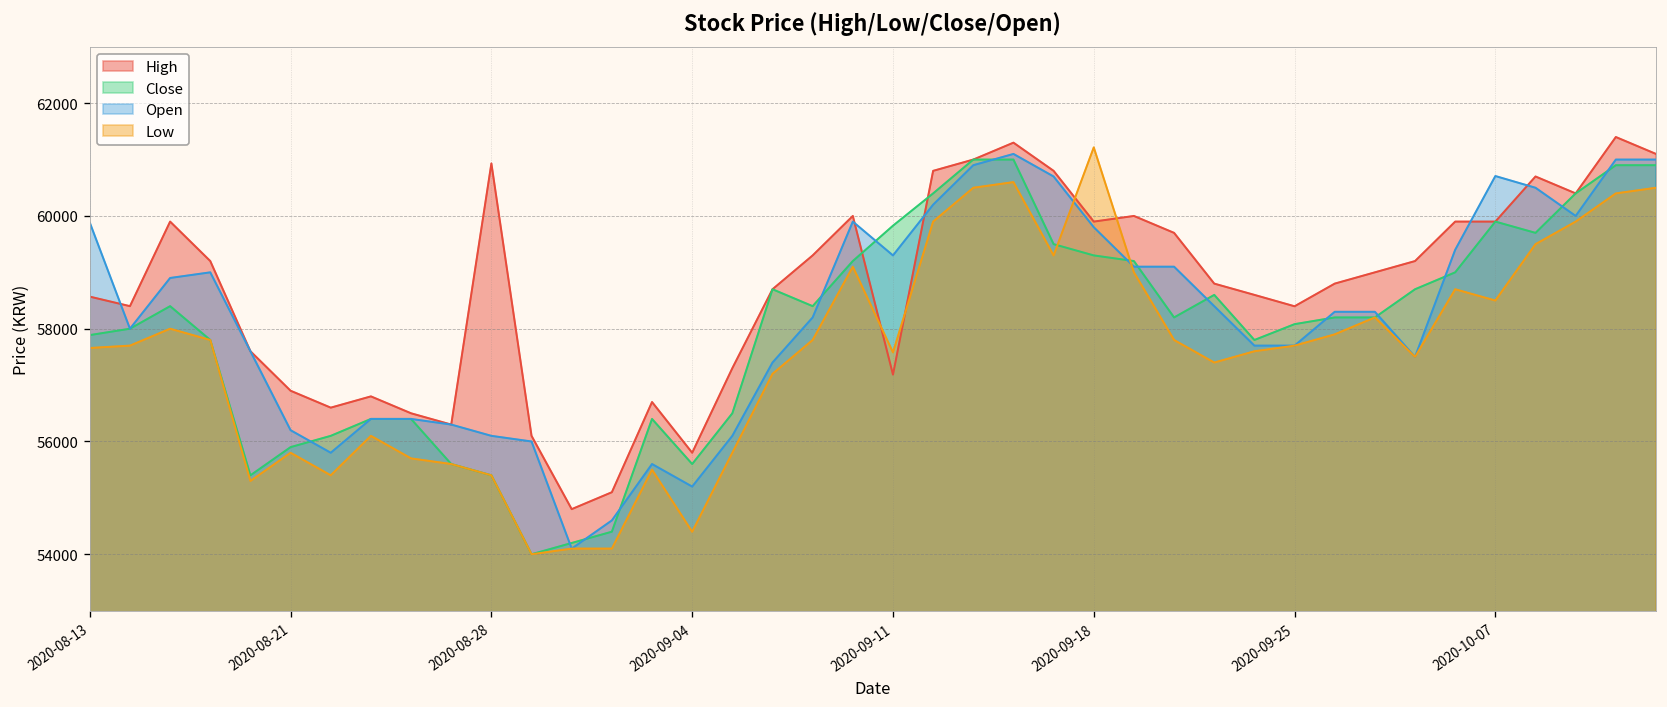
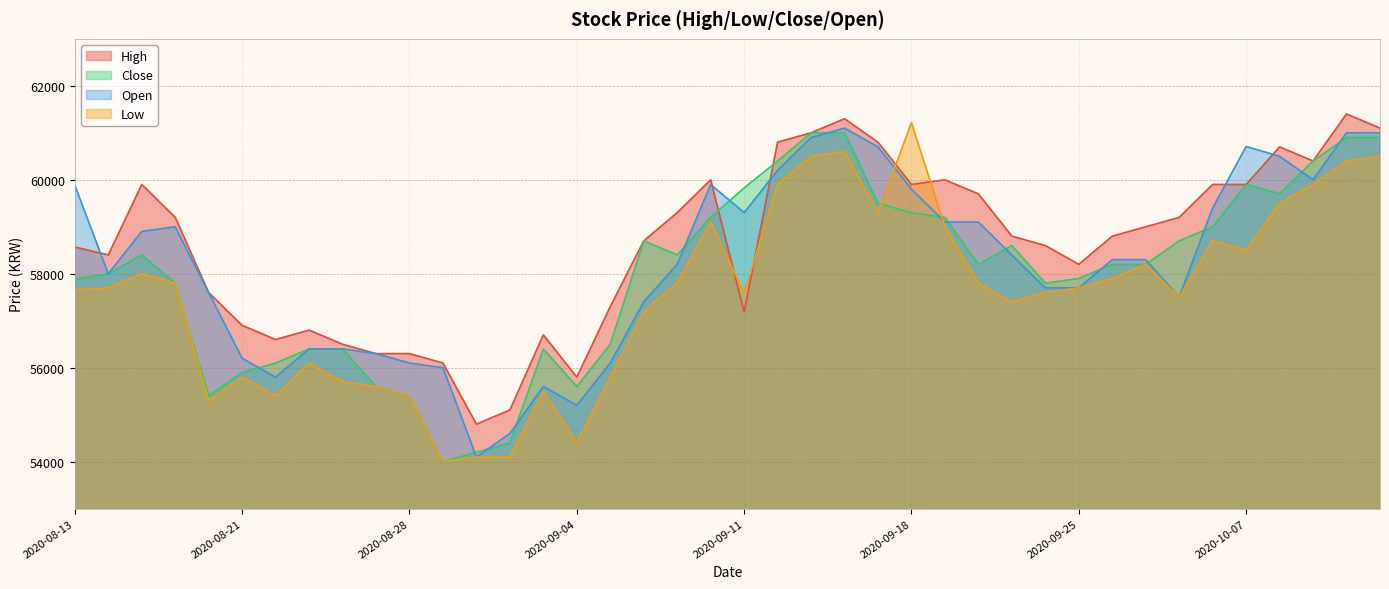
High, 2020-08-28: 60900 -> 56300
High, 2020-09-25: 58400 -> 58200
Close, 2020-09-25: 58100 -> 57900
